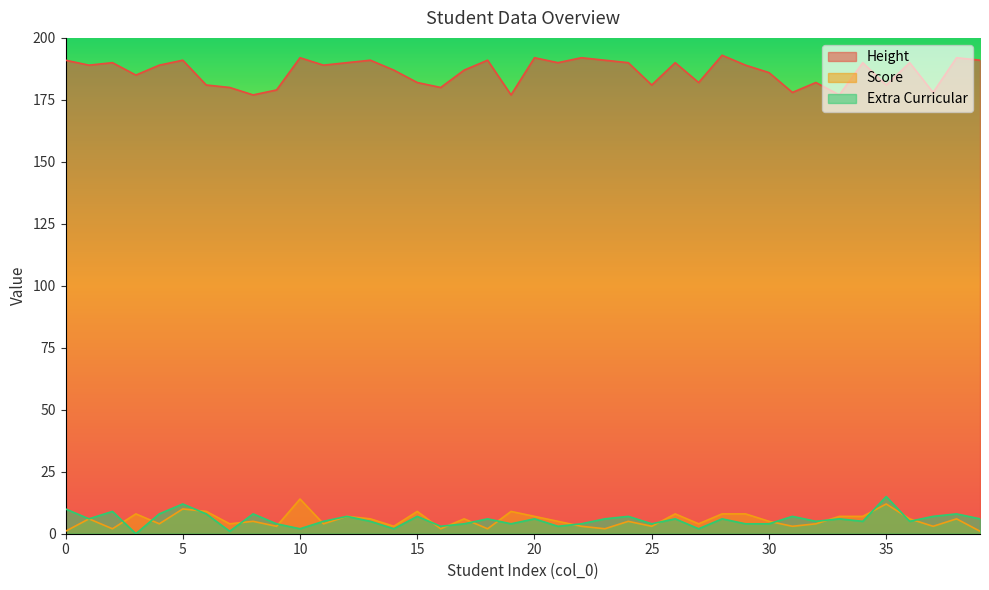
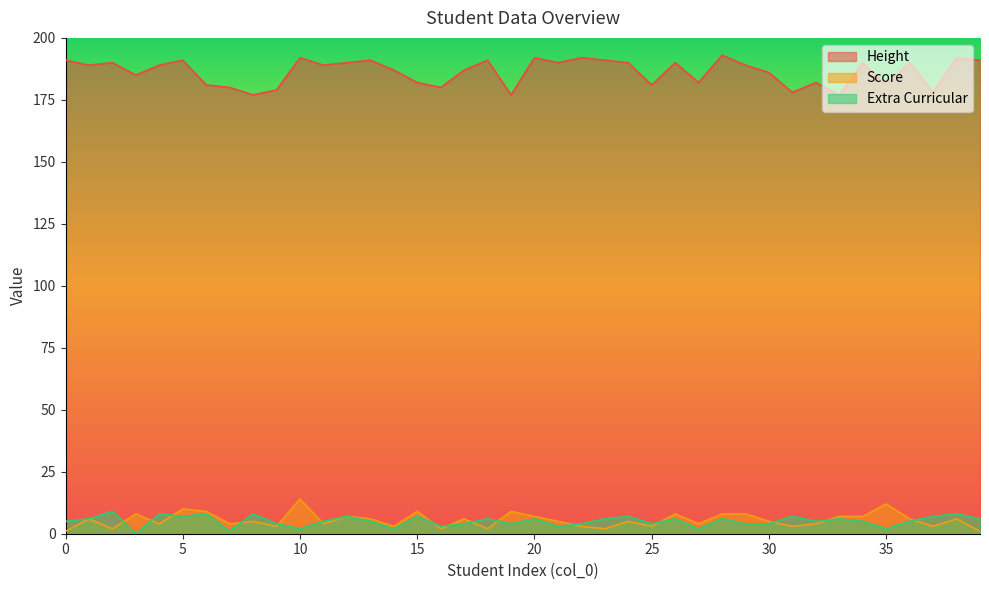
Extra Curricular, 0: 10 -> 5
Extra Curricular, 5: 12 -> 7
Extra Curricular, 35: 15 -> 2
